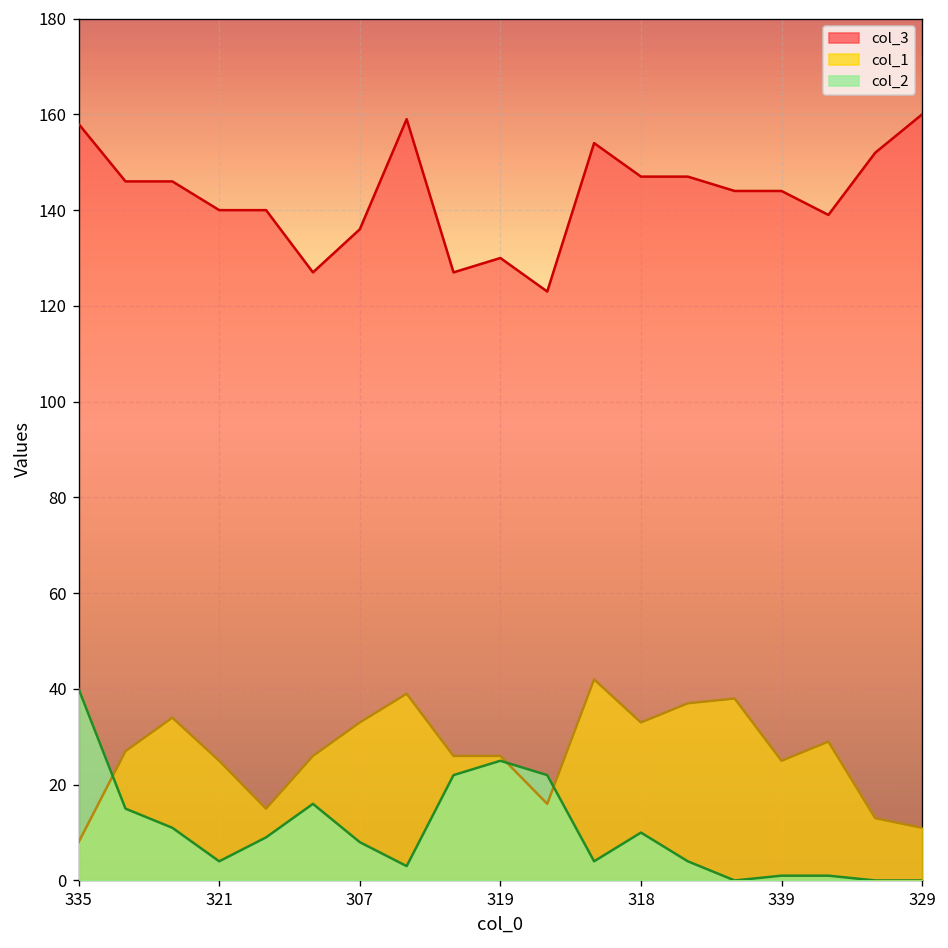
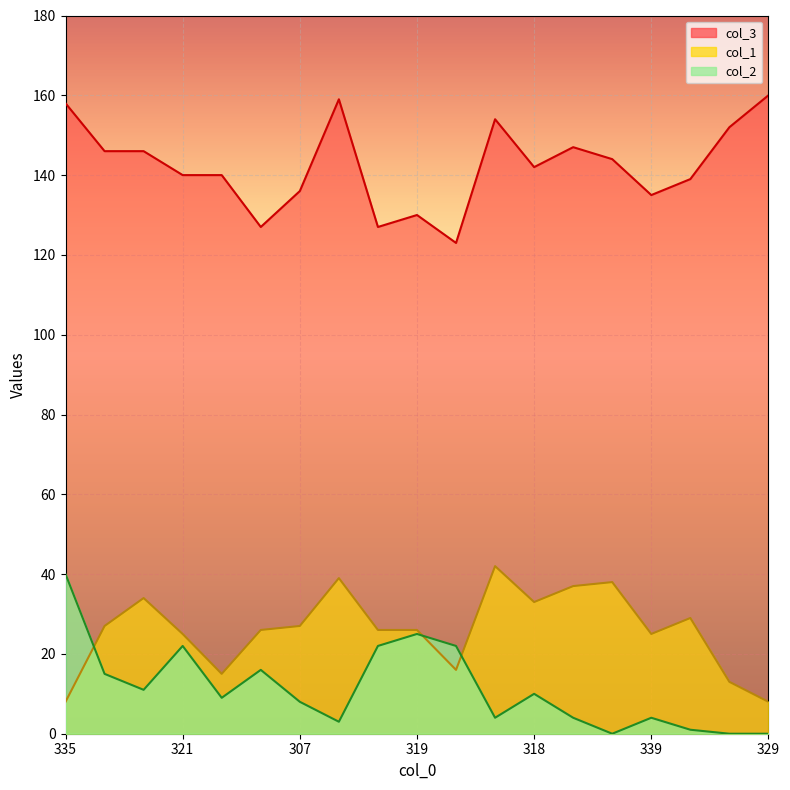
col_2, 321: 4 -> 22
col_1, 307: 33 -> 27
col_3, 318: 147 -> 142
col_3, 339: 144 -> 135
col_2, 339: 1 -> 4
col_1, 329: 11 -> 8
